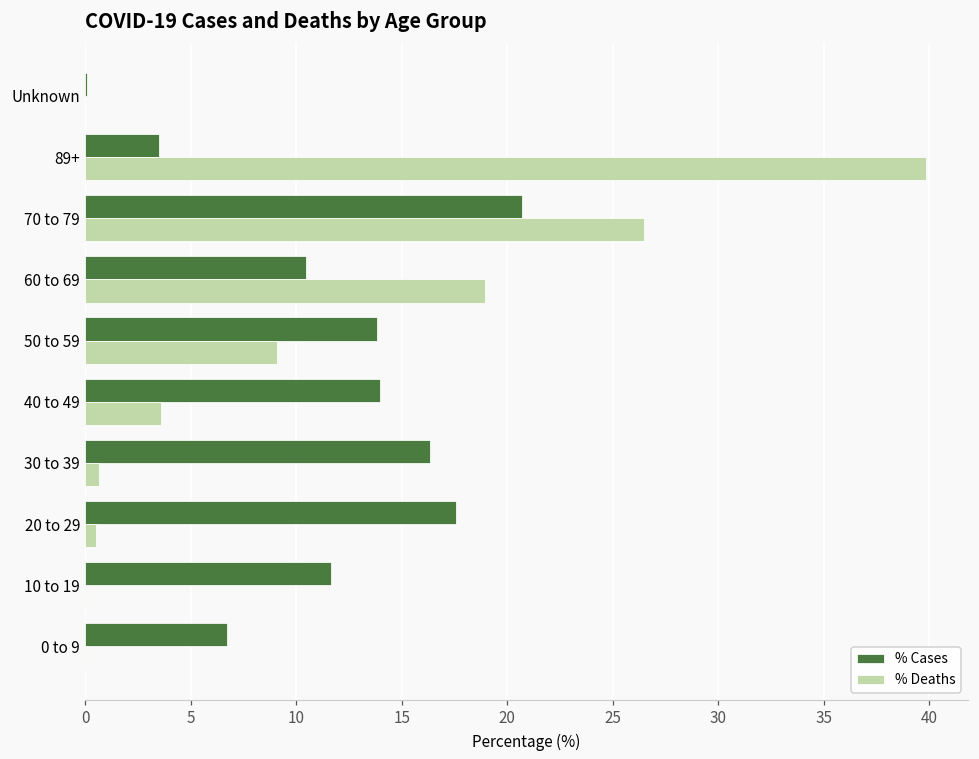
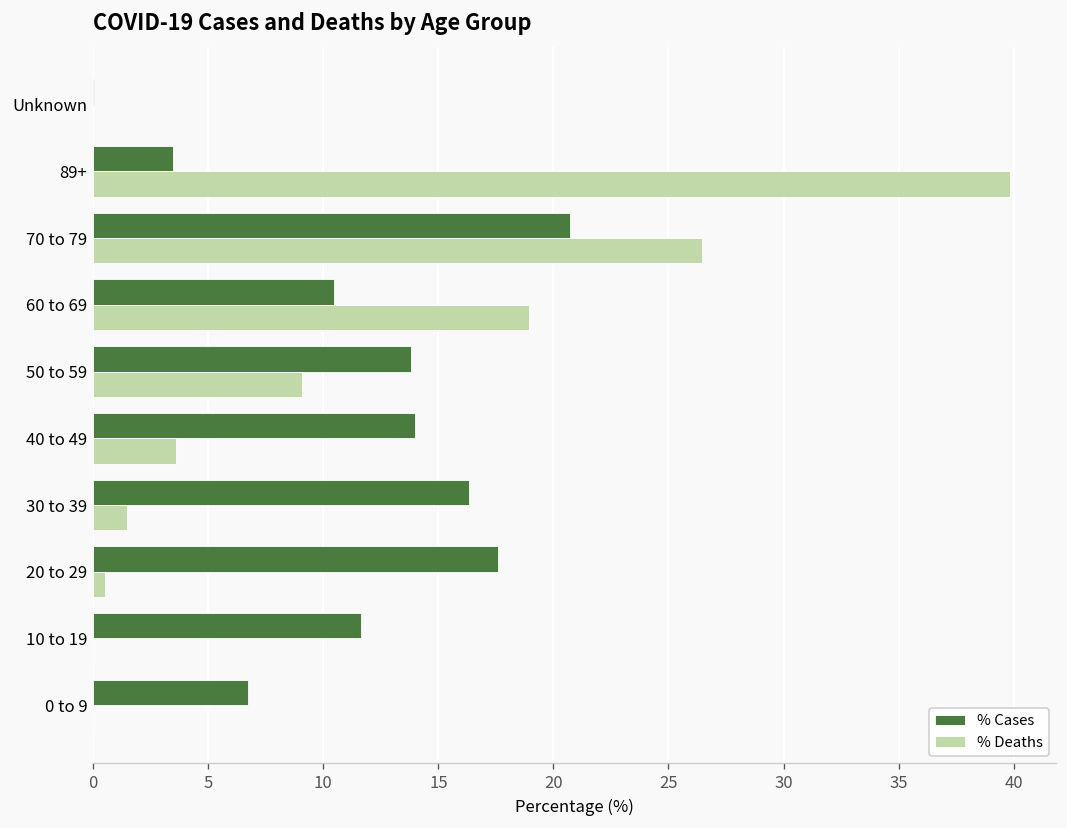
% Deaths, 30 to 39: 0.6 -> 1.5
